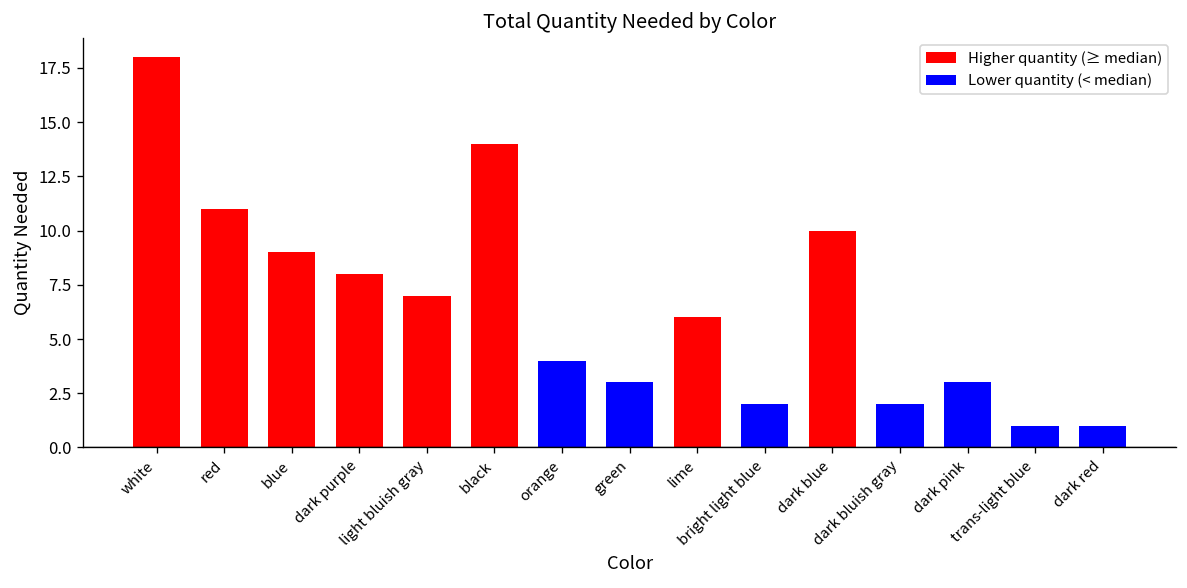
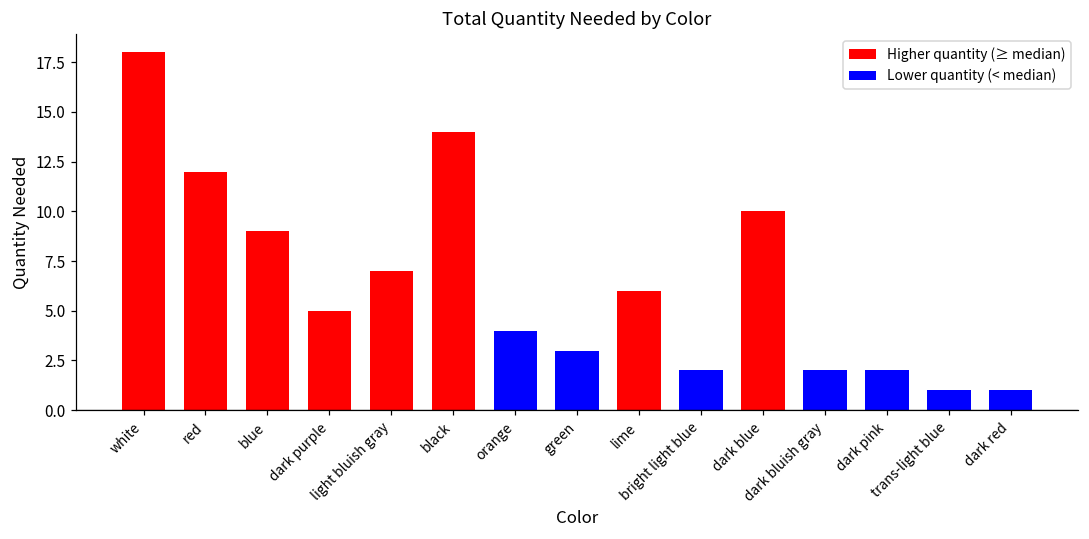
red: 11 -> 12
dark purple: 8 -> 5
dark pink: 3 -> 2
